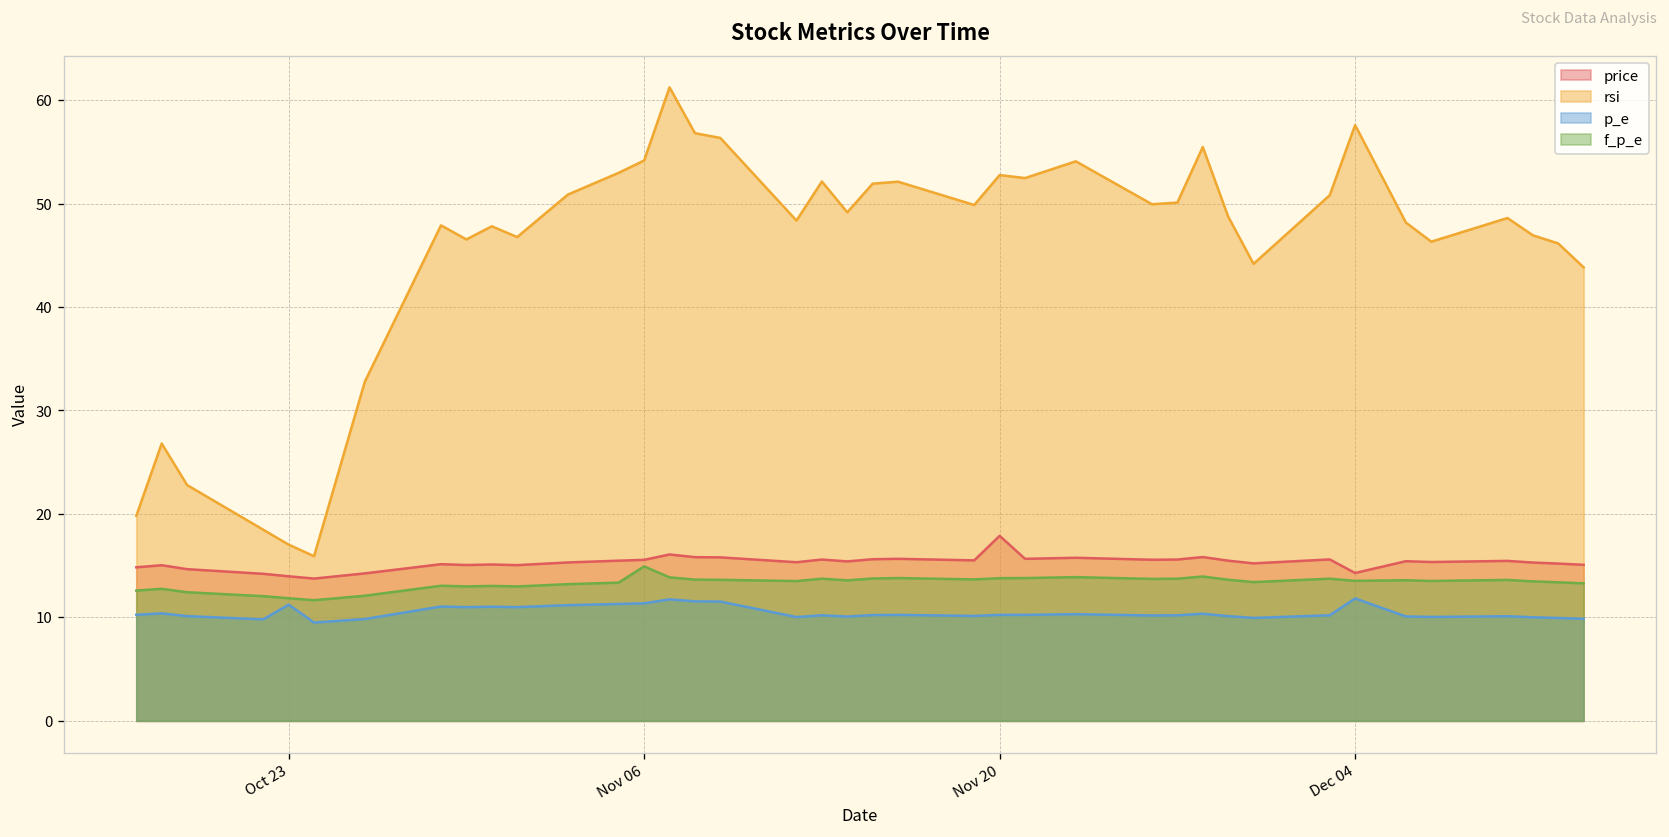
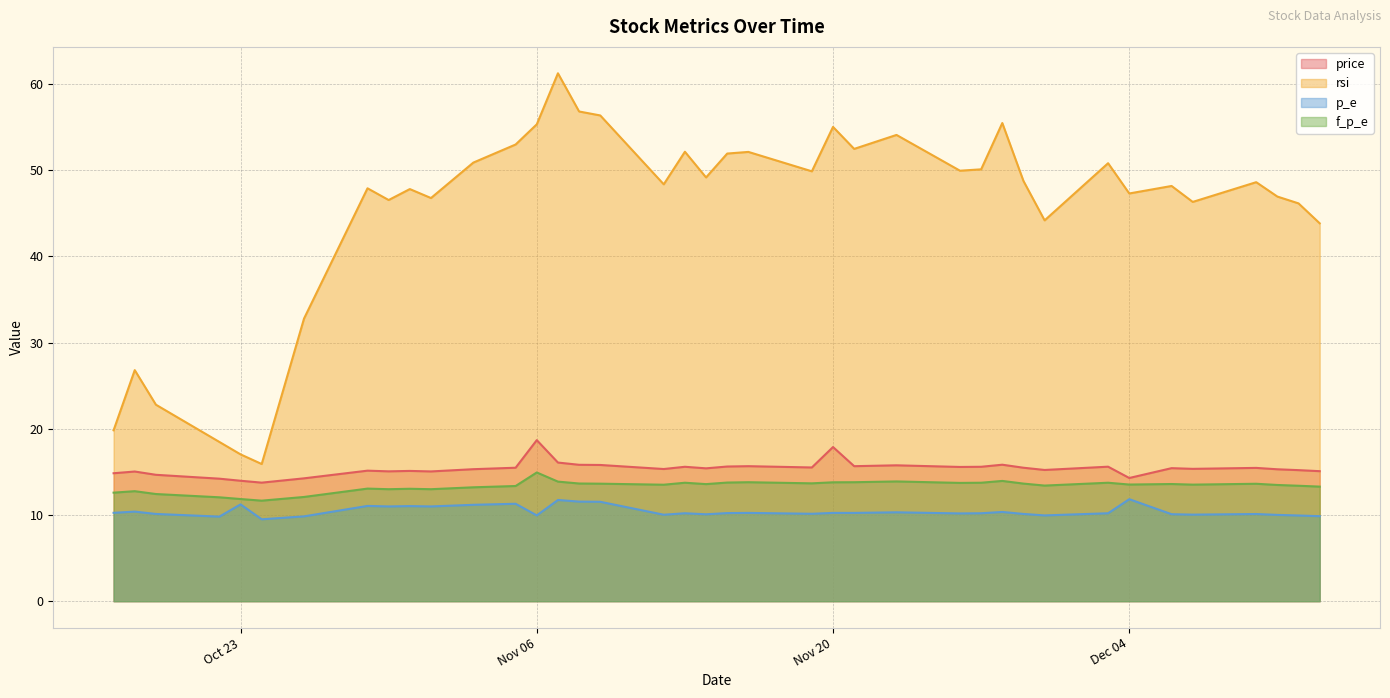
price, Nov 06: 16 -> 19
rsi, Nov 06: 54 -> 55
p_e, Nov 06: 11 -> 10
rsi, Nov 20: 53 -> 55
rsi, Dec 04: 58 -> 47
